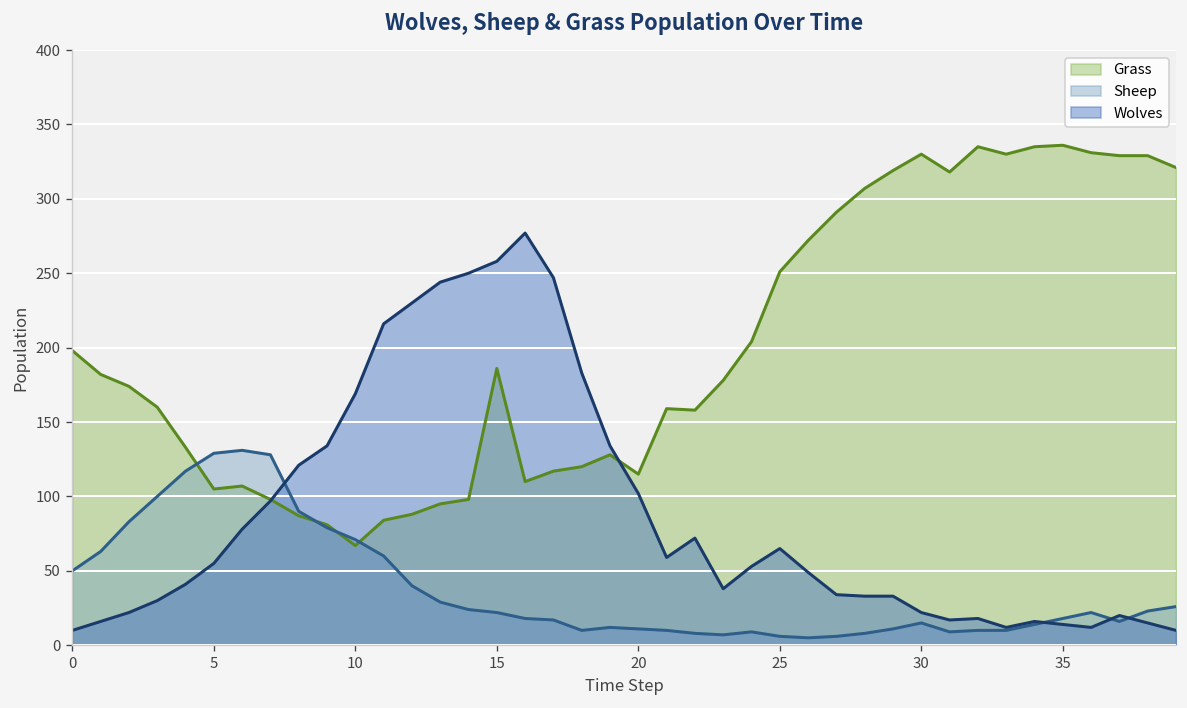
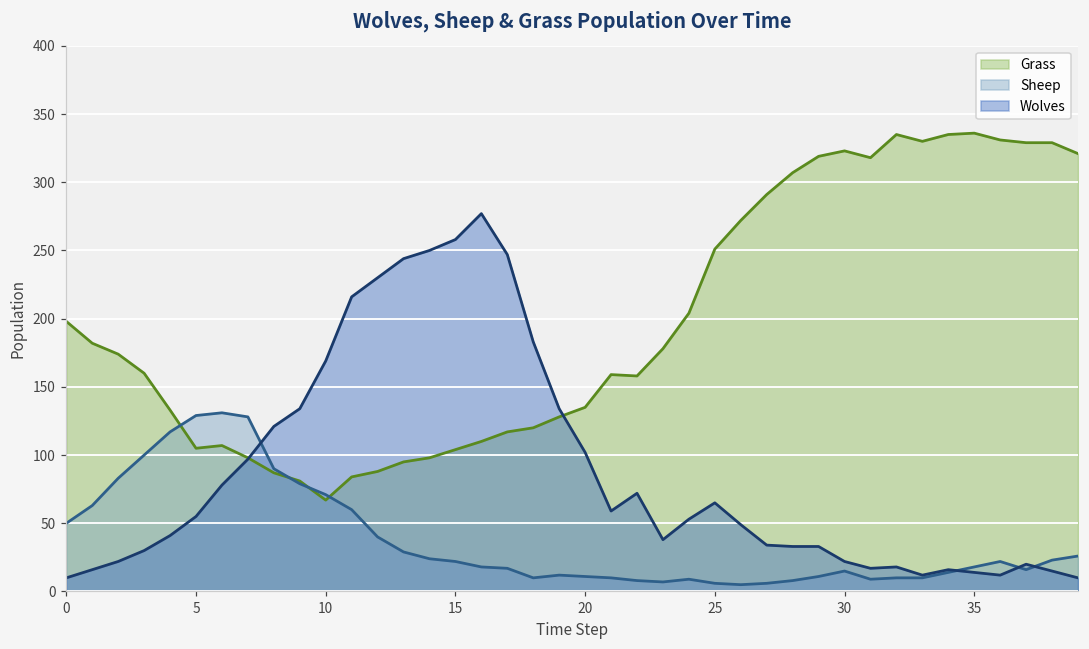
Grass, 15: 186 -> 104
Grass, 20: 115 -> 135
Grass, 30: 330 -> 323
